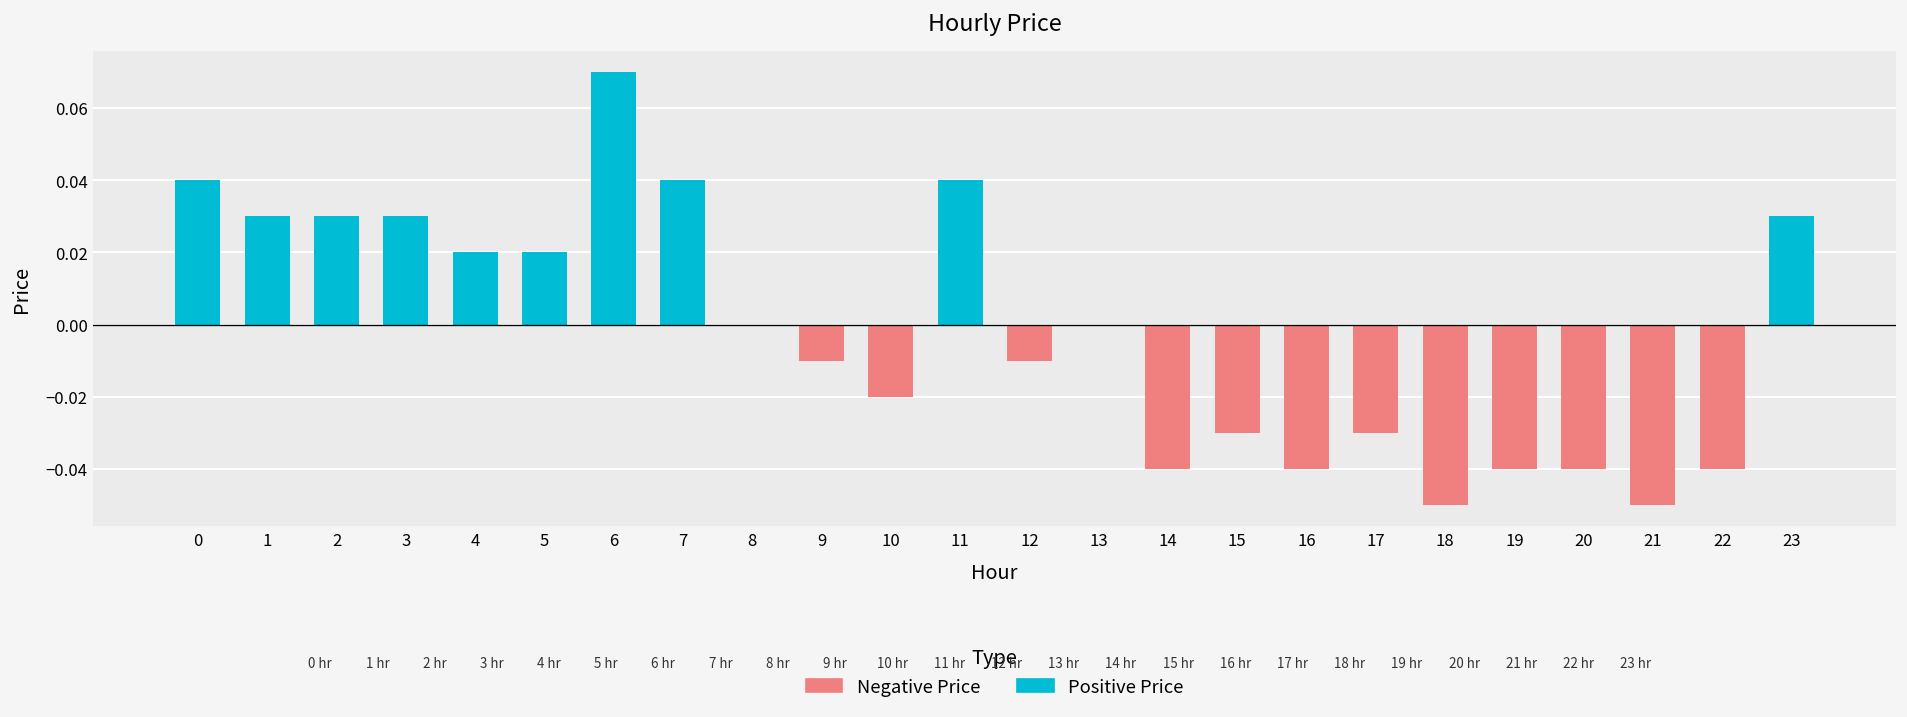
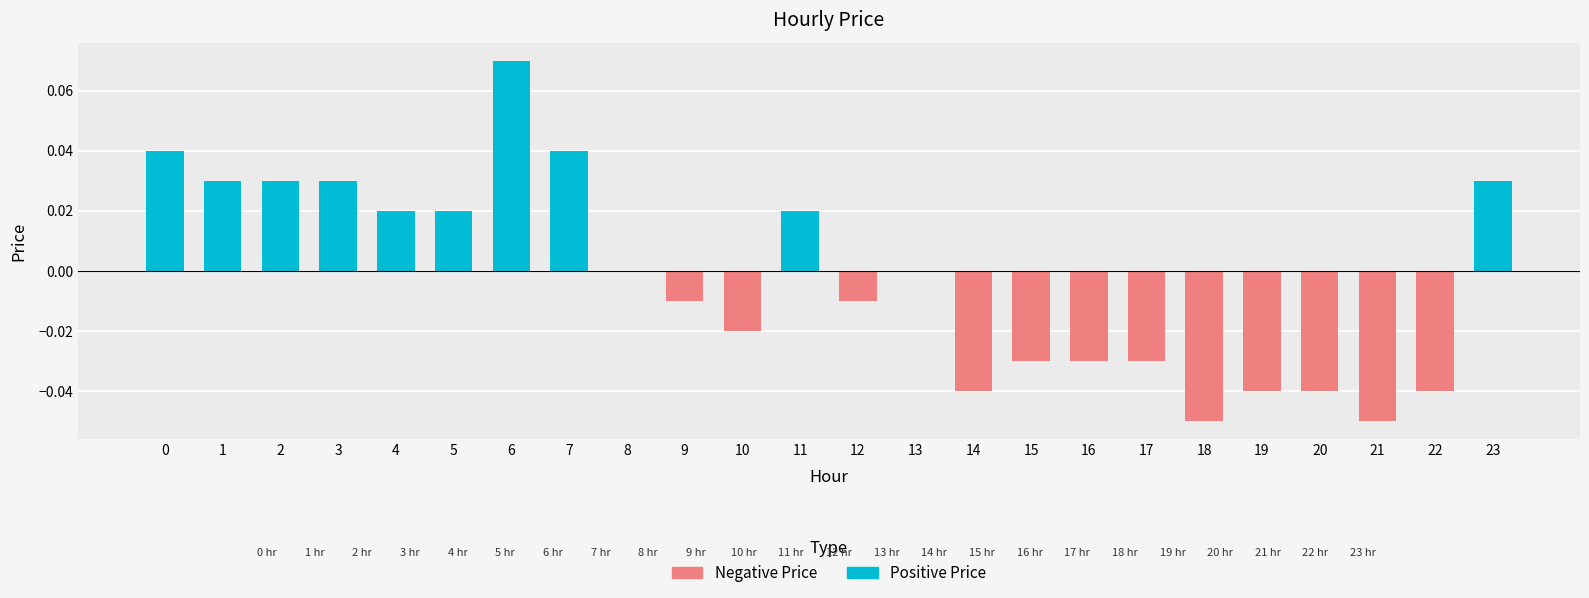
Positive Price, 11: 0.04 -> 0.02
Negative Price, 16: -0.04 -> -0.03
